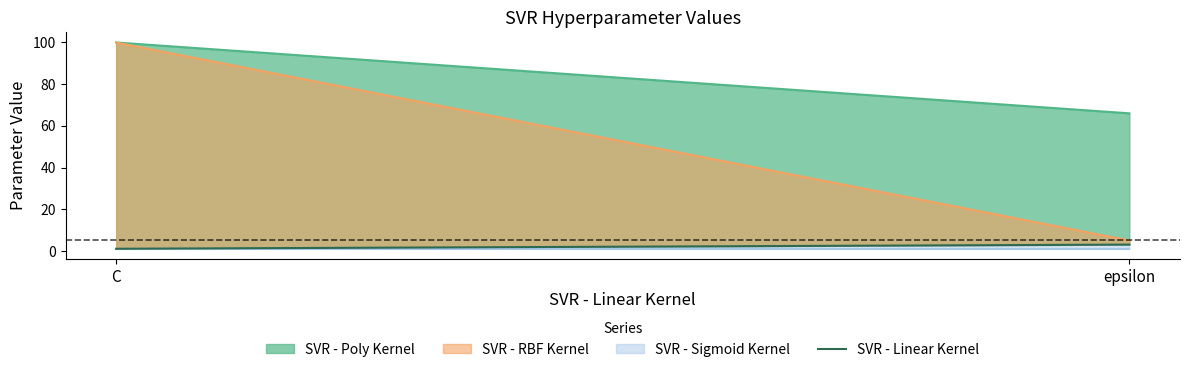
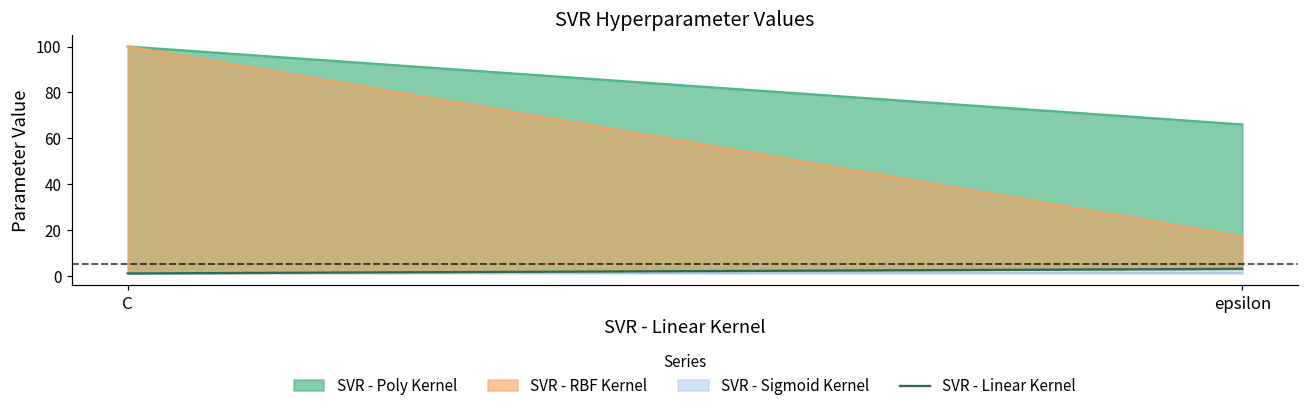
SVR - RBF Kernel, epsilon: 5 -> 17
